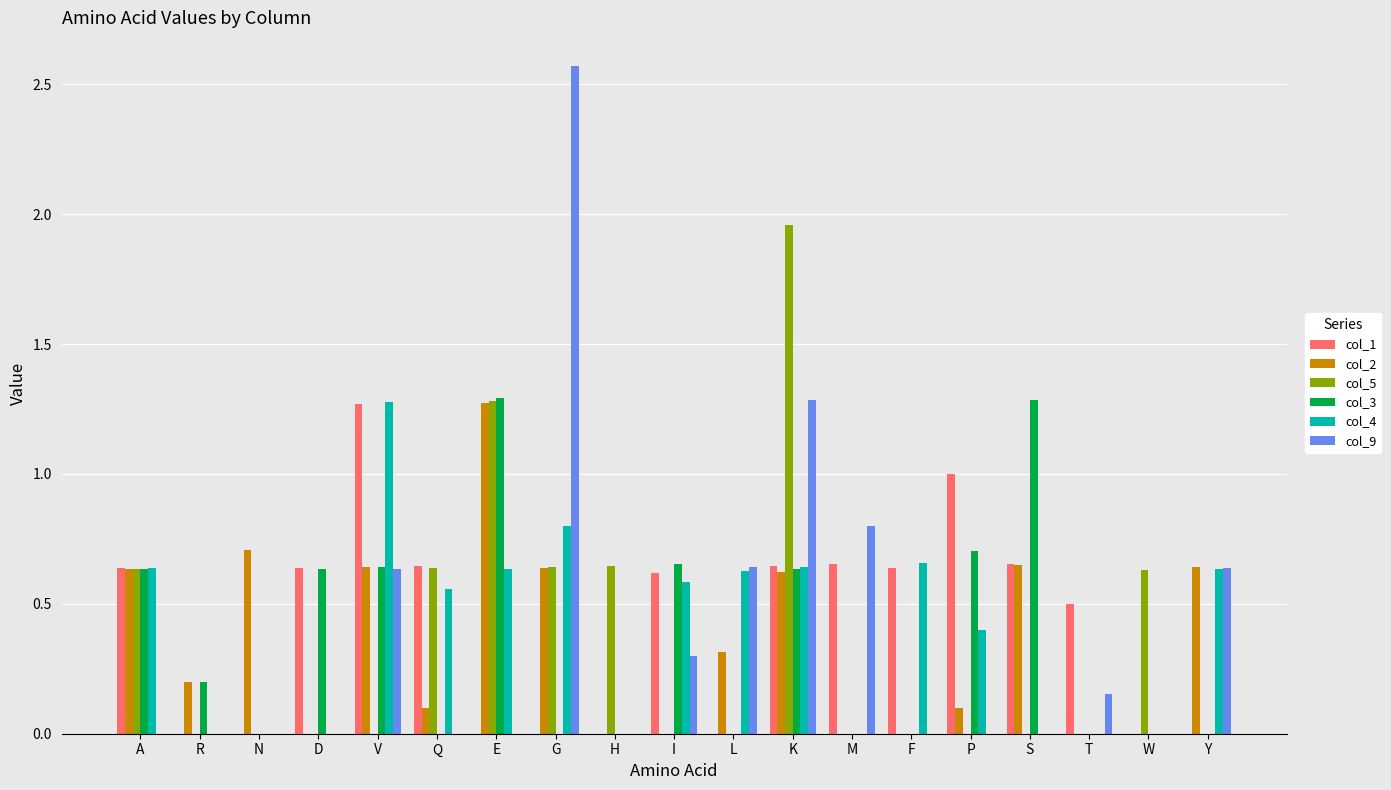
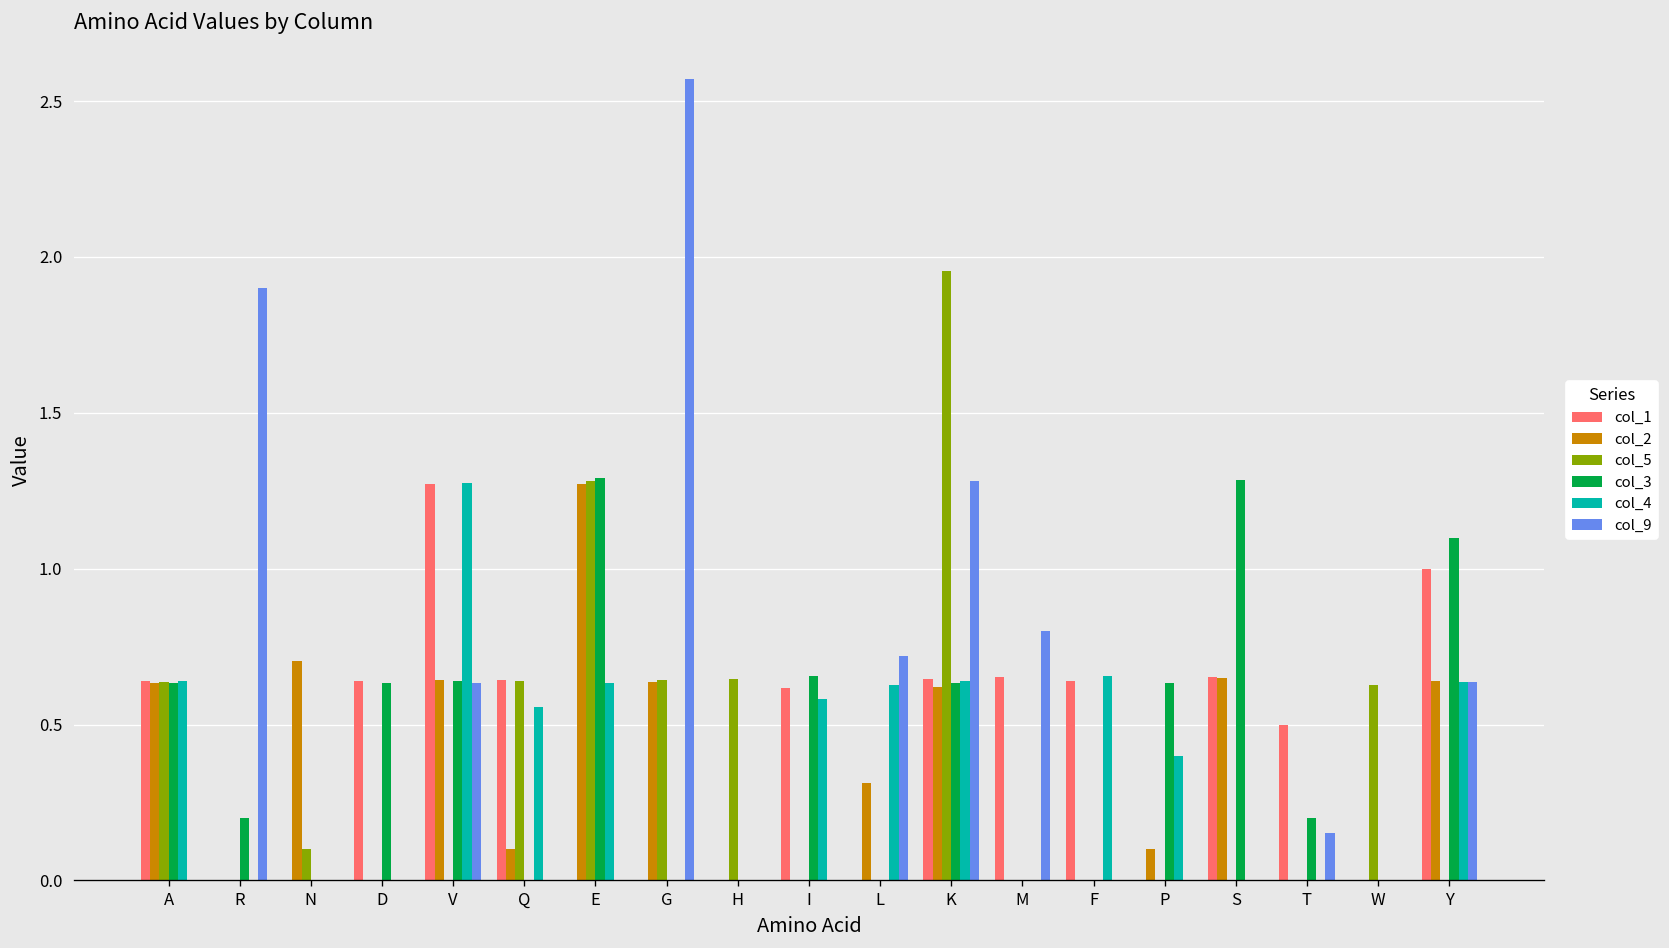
col_2, R: 0.2 -> 0.0
col_9, R: 0.0 -> 1.9
col_5, N: 0.0 -> 0.1
col_4, G: 0.8 -> 0.0
col_9, I: 0.3 -> 0.0
col_9, L: 0.64 -> 0.72
col_1, P: 1 -> 0
col_3, P: 0.70 -> 0.63
col_3, T: 0.0 -> 0.2
col_1, Y: 0 -> 1
col_3, Y: 0.0 -> 1.1
